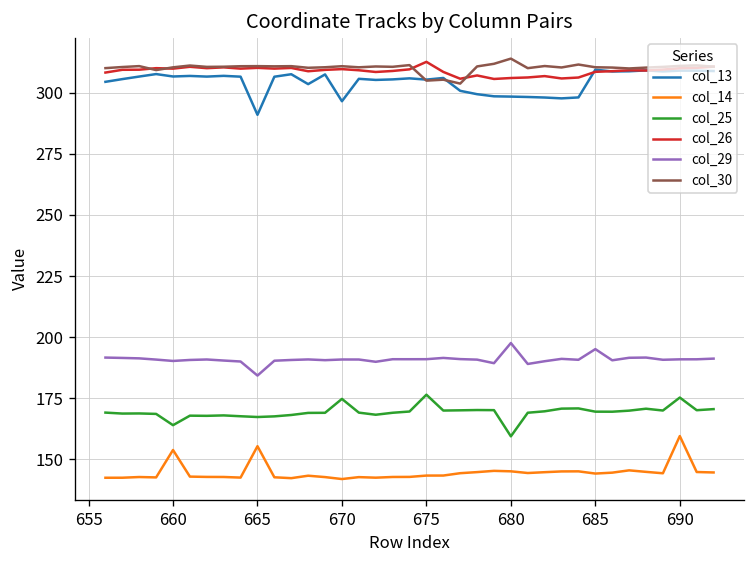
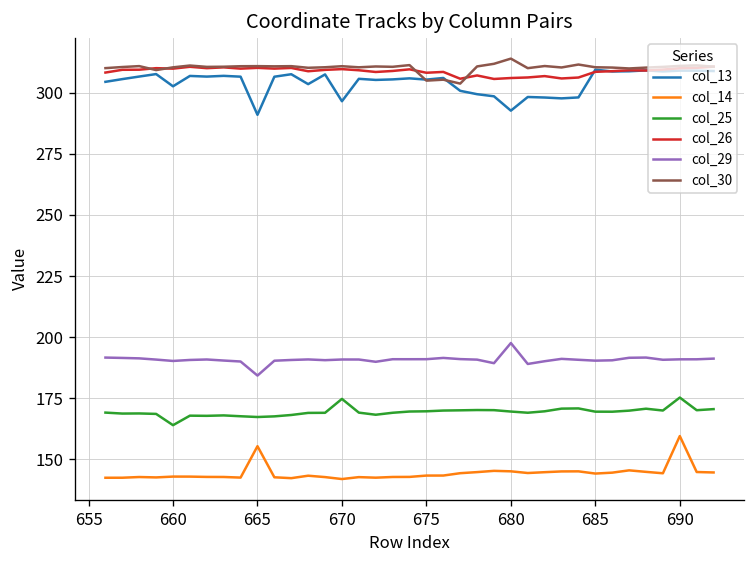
col_13, 660: 307 -> 303
col_14, 660: 154 -> 143
col_25, 675: 176 -> 170
col_26, 675: 313 -> 308
col_13, 680: 298 -> 293
col_25, 680: 159 -> 170
col_29, 685: 195 -> 190
